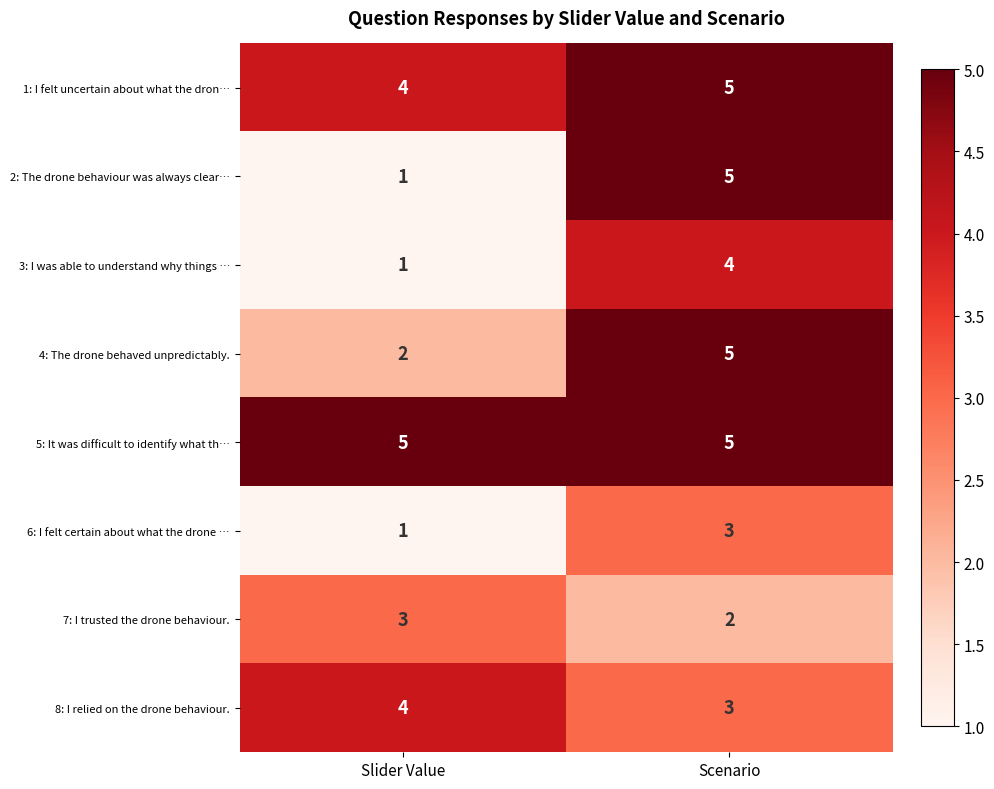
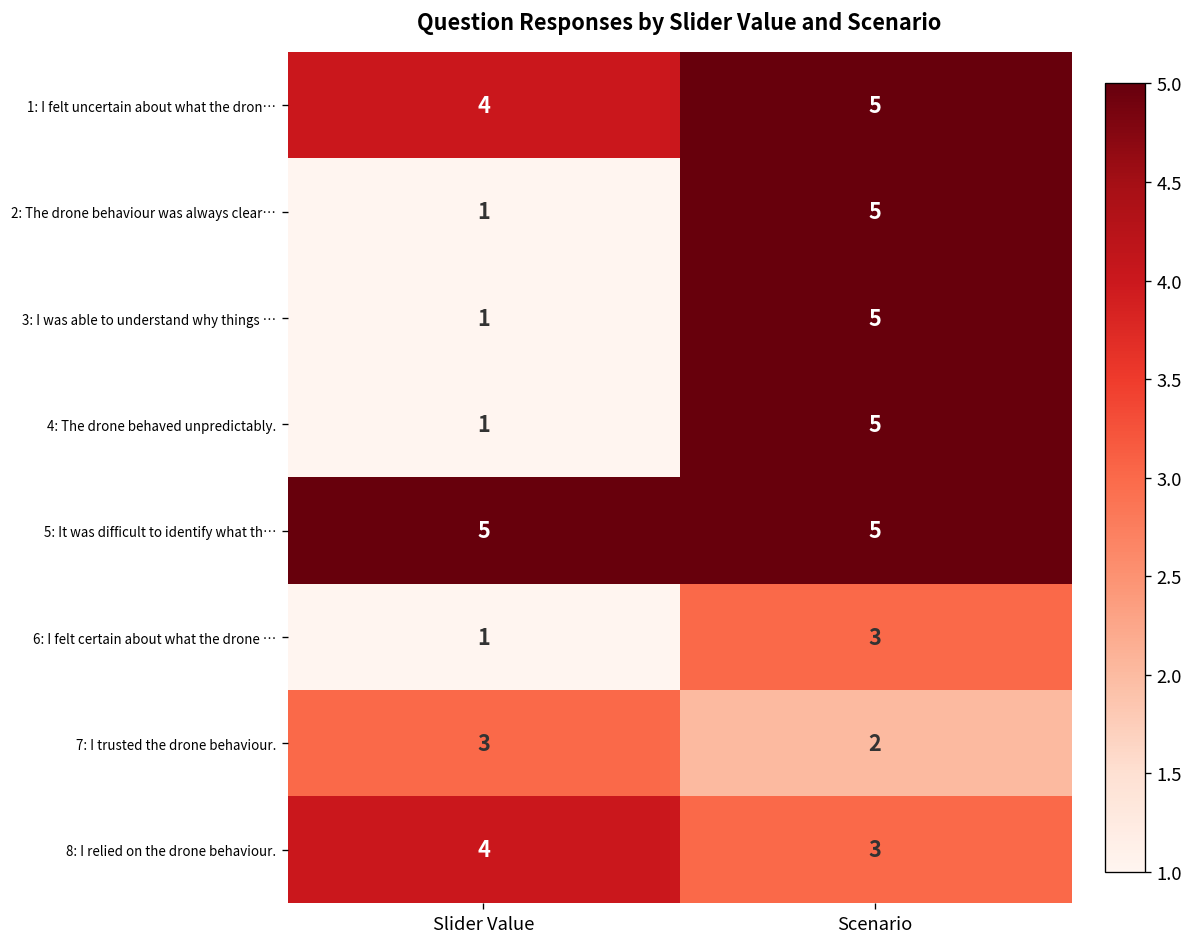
3: I was able to understand why things …, Scenario: 4 -> 5
4: The drone behaved unpredictably., Slider Value: 2 -> 1
